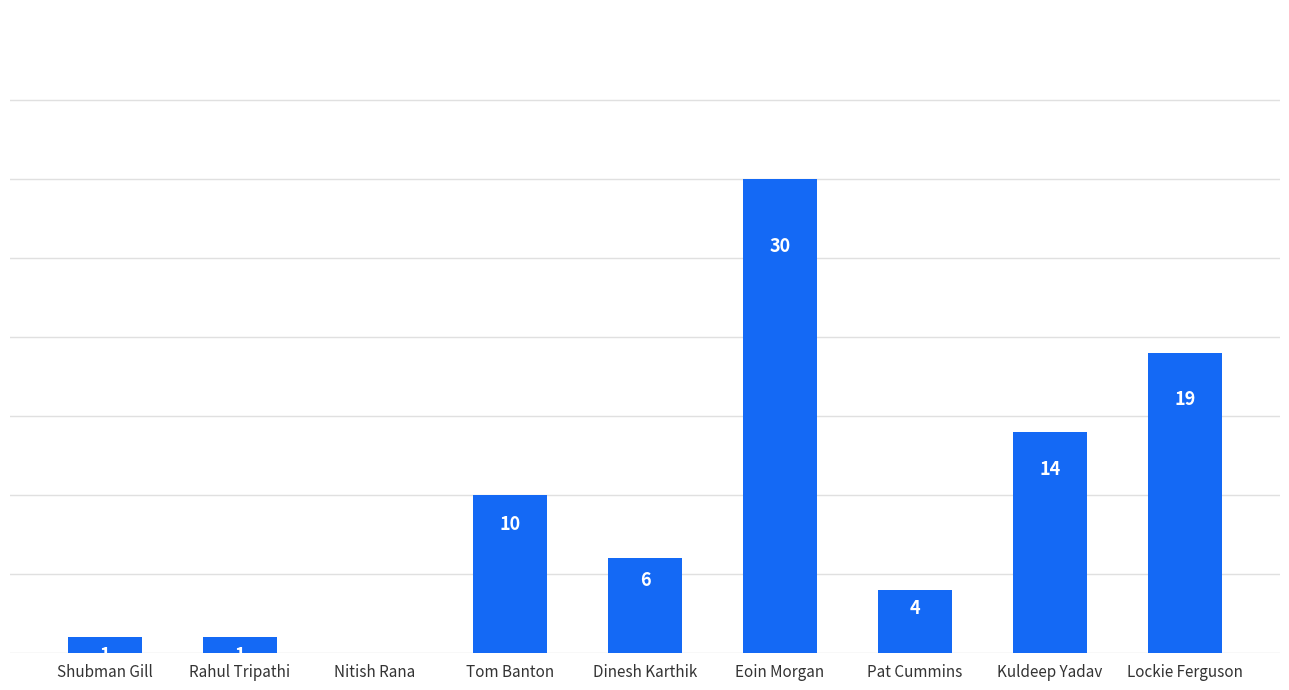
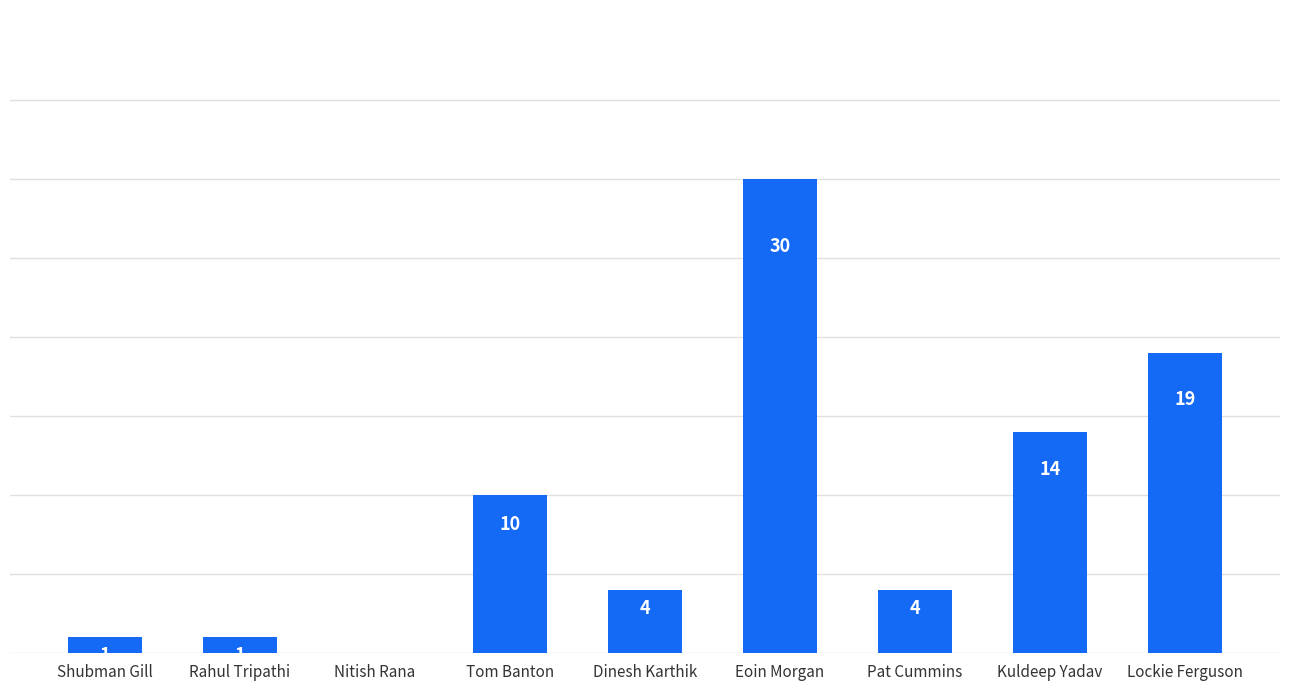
Dinesh Karthik: 6 -> 4
